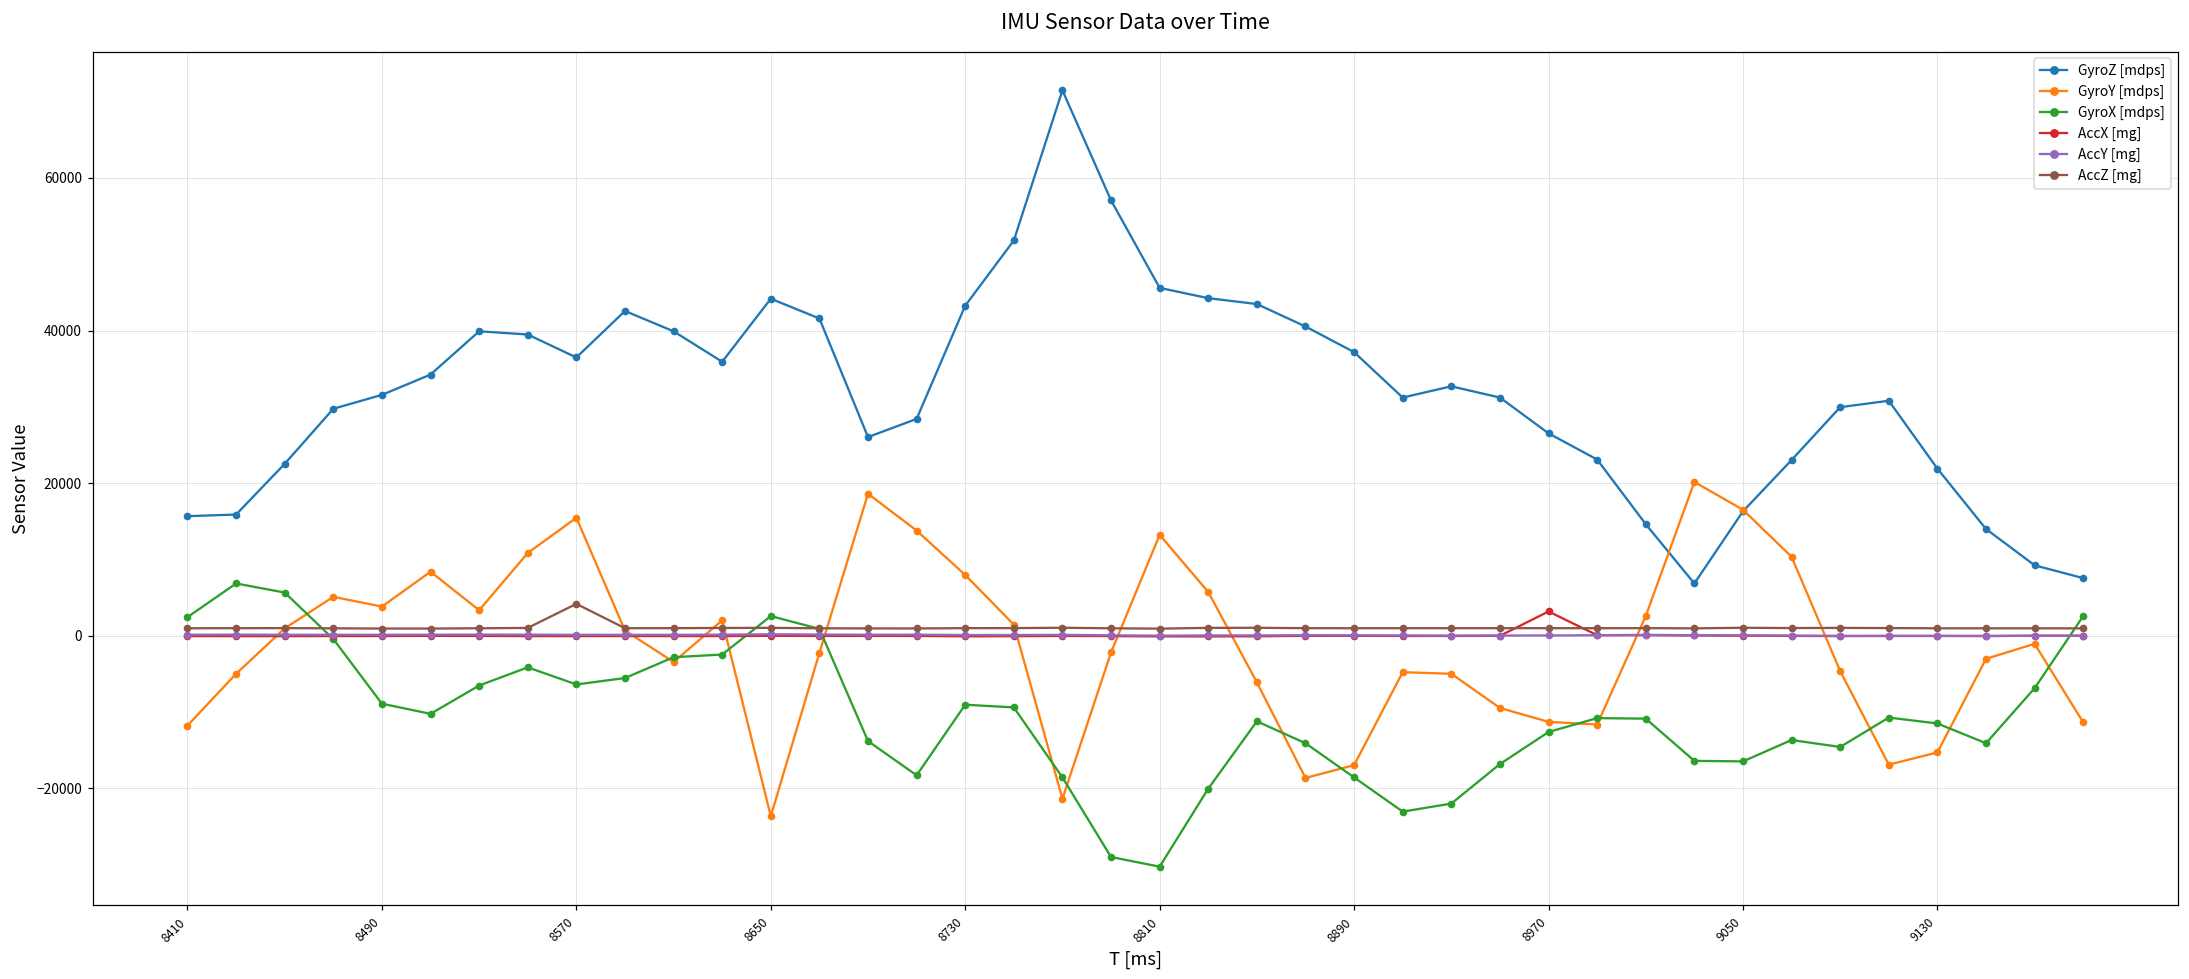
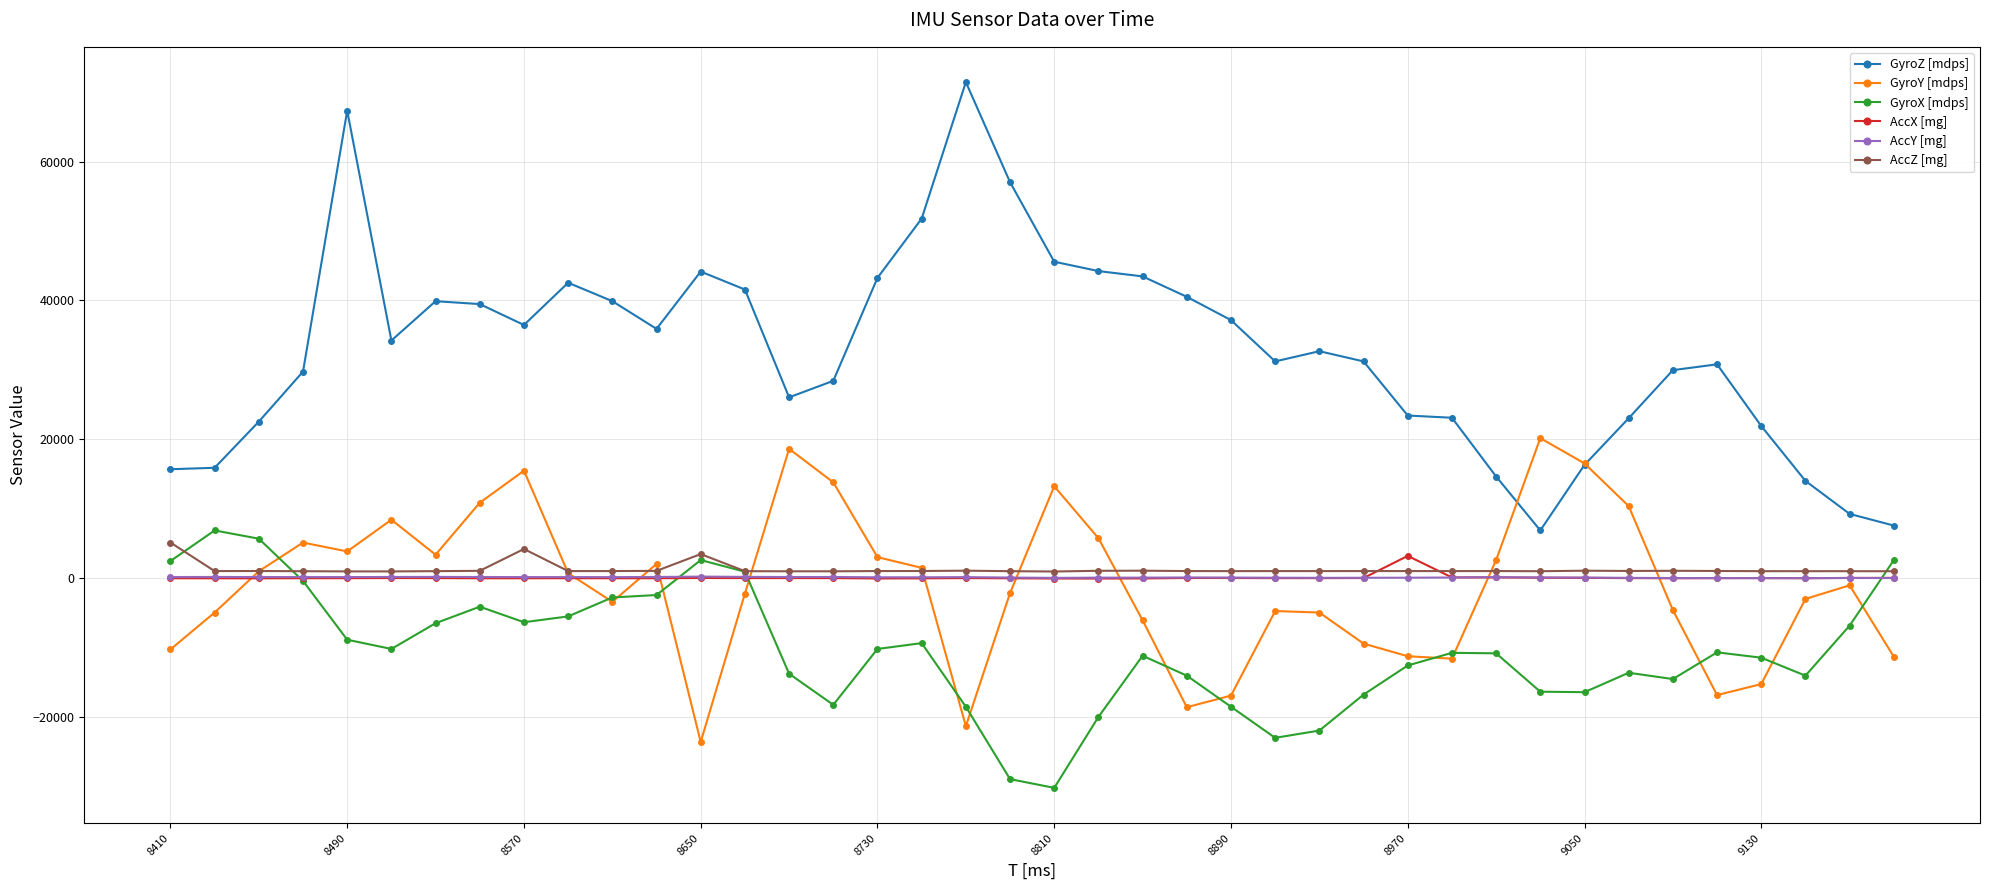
GyroY [mdps], 8410: -12000 -> -10000
AccZ [mg], 8410: 1000 -> 5000
GyroZ [mdps], 8490: 32000 -> 67000
AccZ [mg], 8650: 1000 -> 3000
GyroY [mdps], 8730: 8000 -> 3000
GyroX [mdps], 8730: -9000 -> -10000
GyroZ [mdps], 8970: 27000 -> 23000
